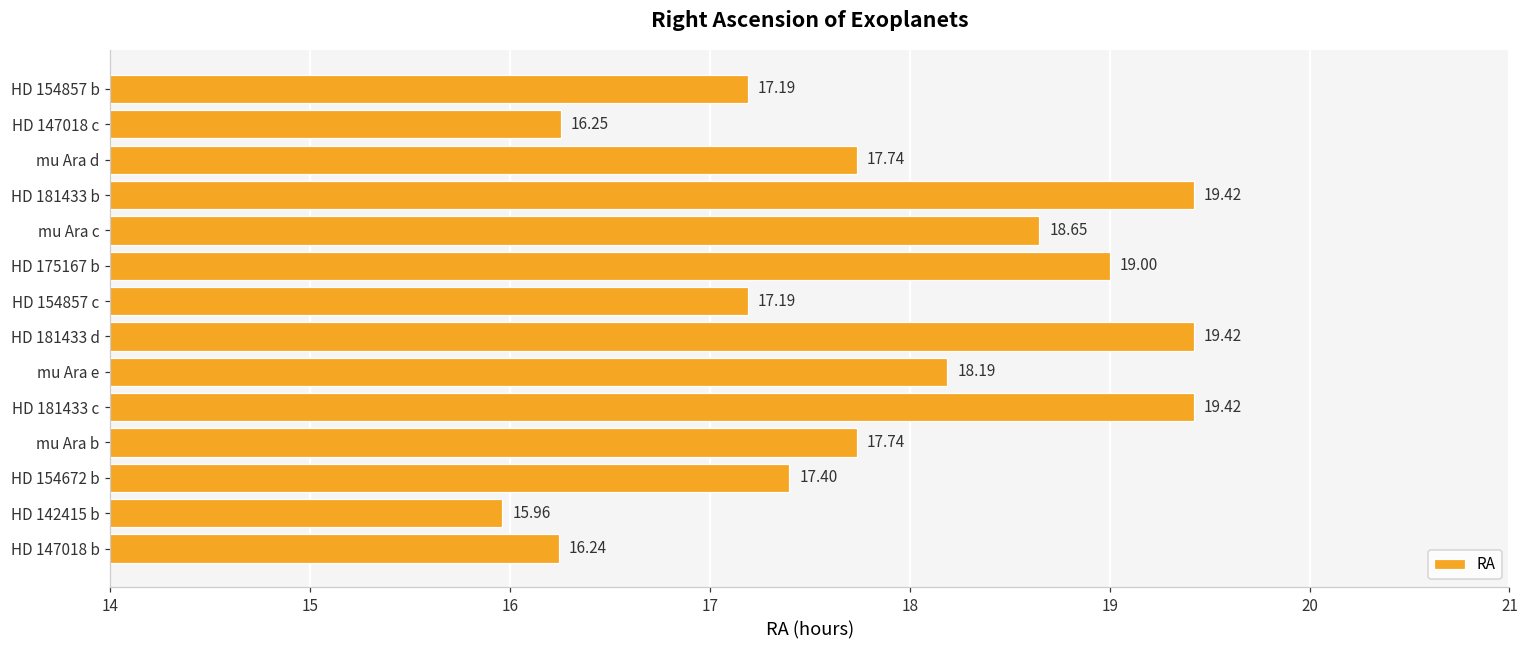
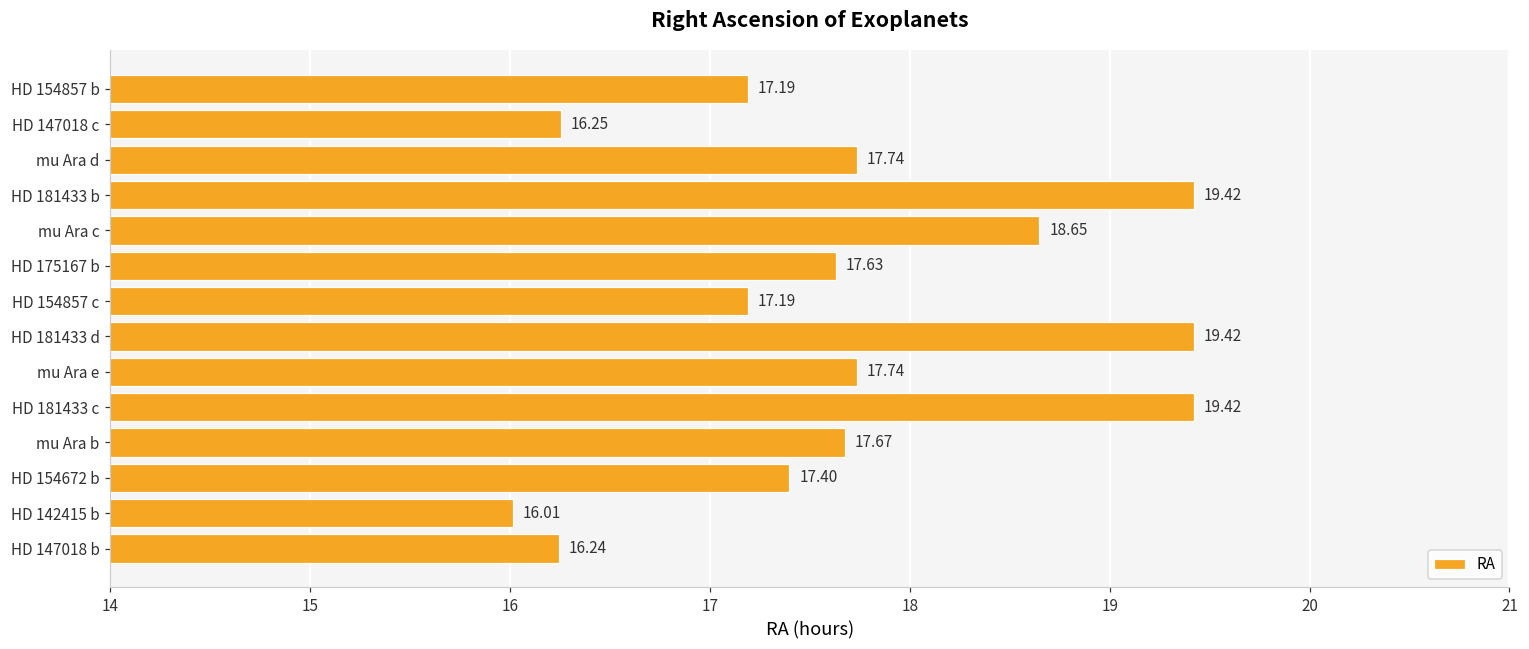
HD 175167 b: 19.00 -> 17.63
mu Ara e: 18.19 -> 17.74
mu Ara b: 17.74 -> 17.67
HD 142415 b: 15.96 -> 16.01
